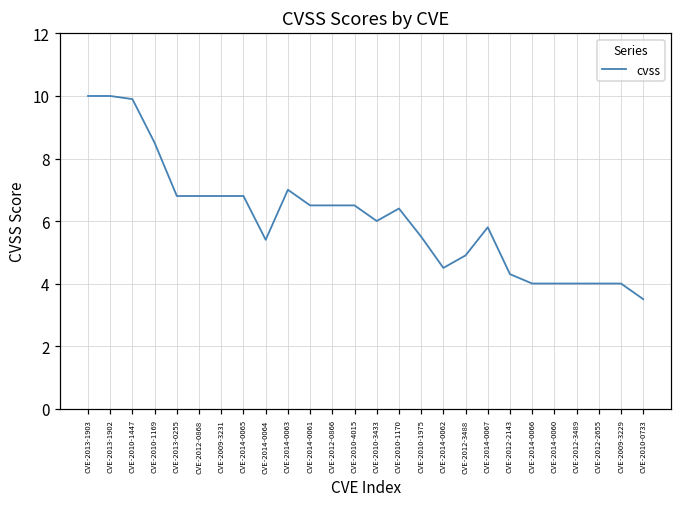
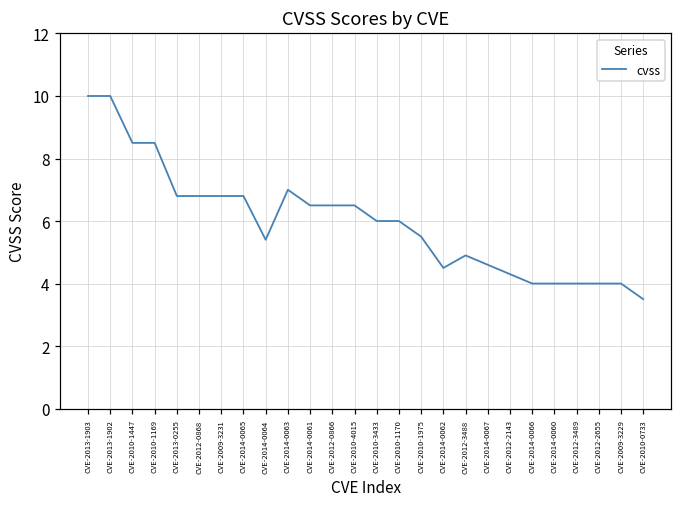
CVE-2010-1447: 9.9 -> 8.5
CVE-2010-1170: 6.4 -> 6.0
CVE-2014-0067: 5.8 -> 4.6
